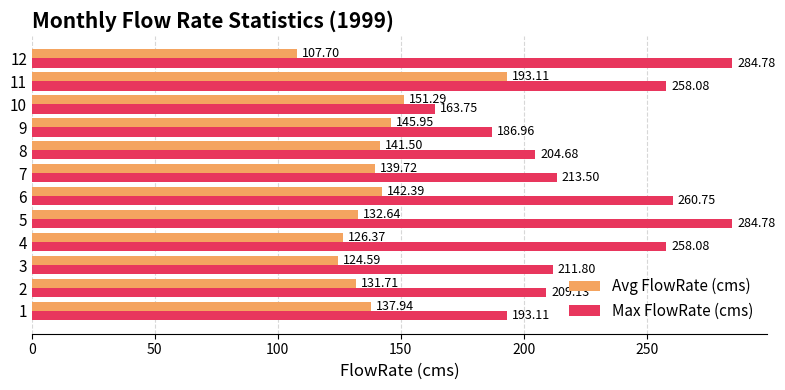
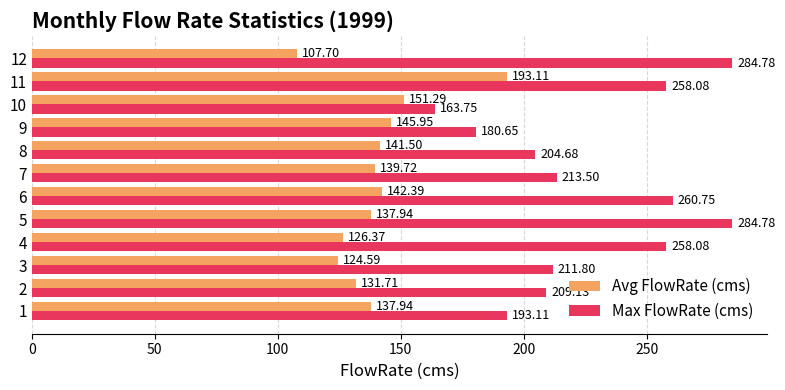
Max FlowRate (cms), 9: 186.96 -> 180.65
Avg FlowRate (cms), 5: 132.64 -> 137.94
